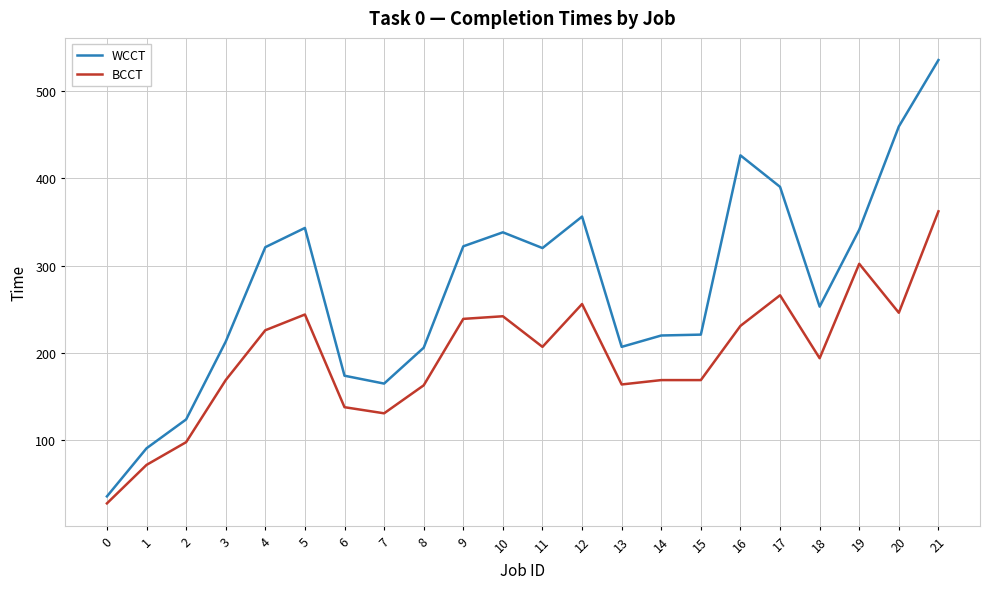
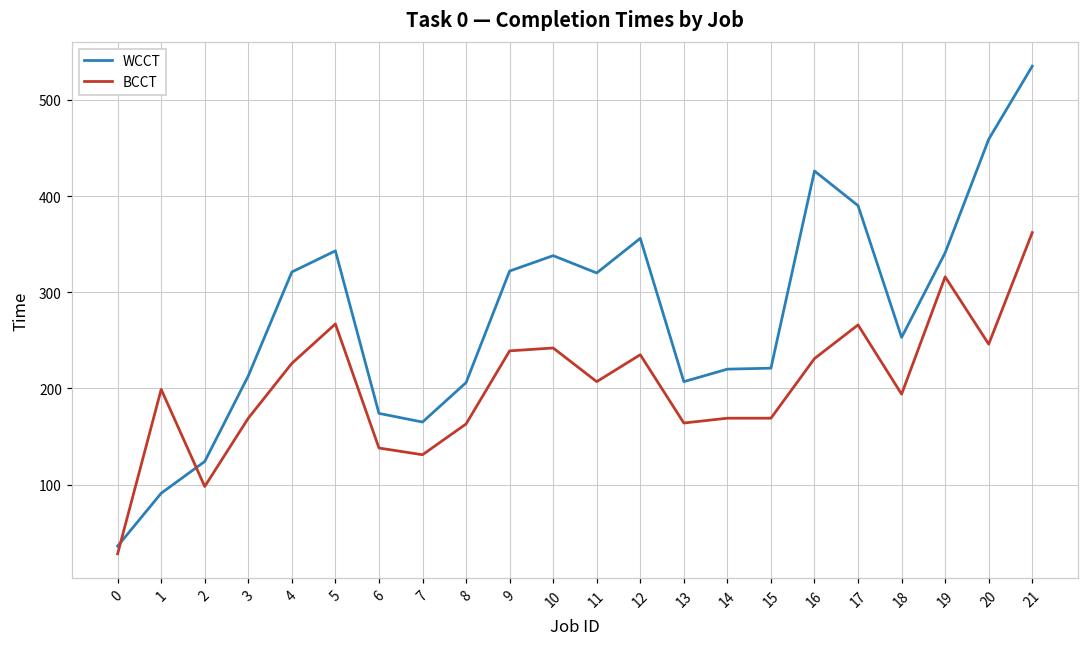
BCCT, 1: 70 -> 200
BCCT, 5: 240 -> 270
BCCT, 12: 260 -> 240
BCCT, 19: 300 -> 320
